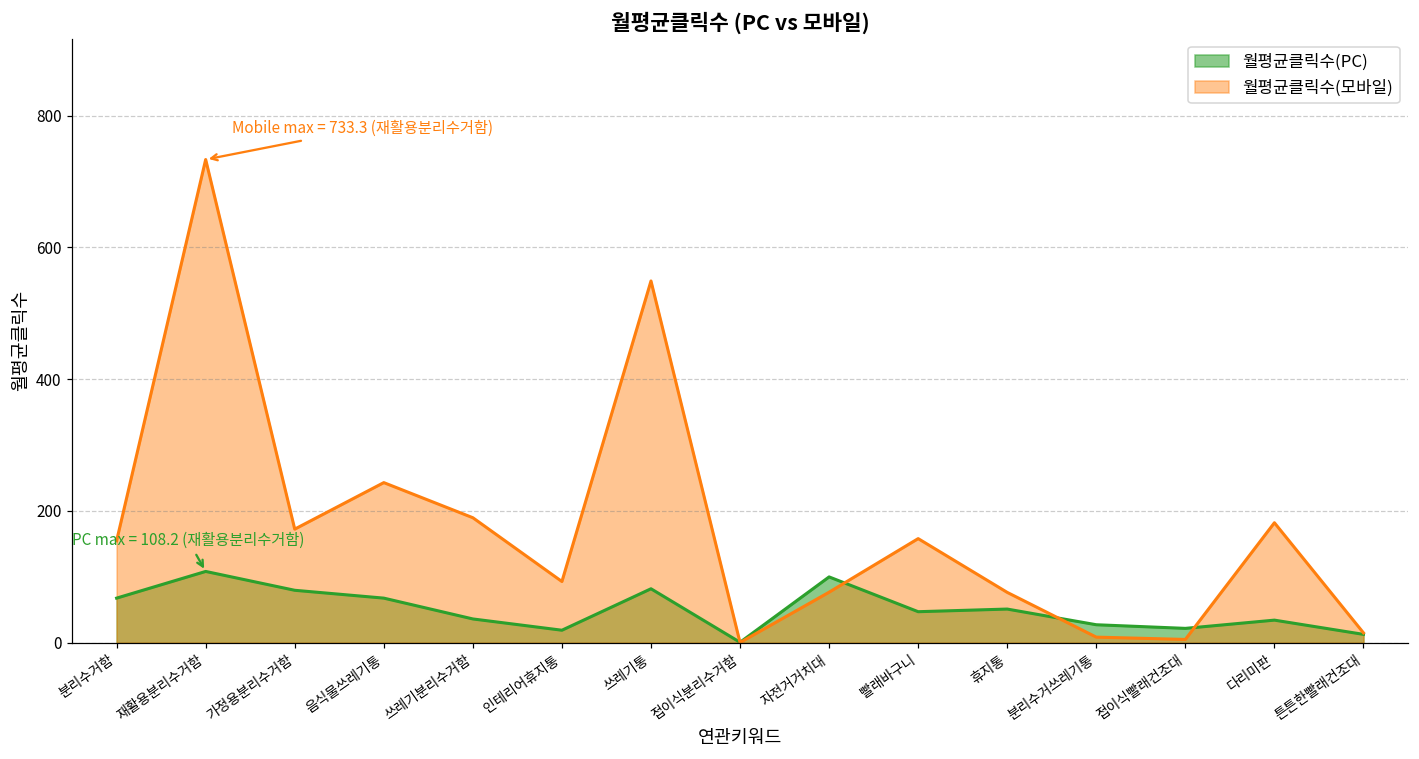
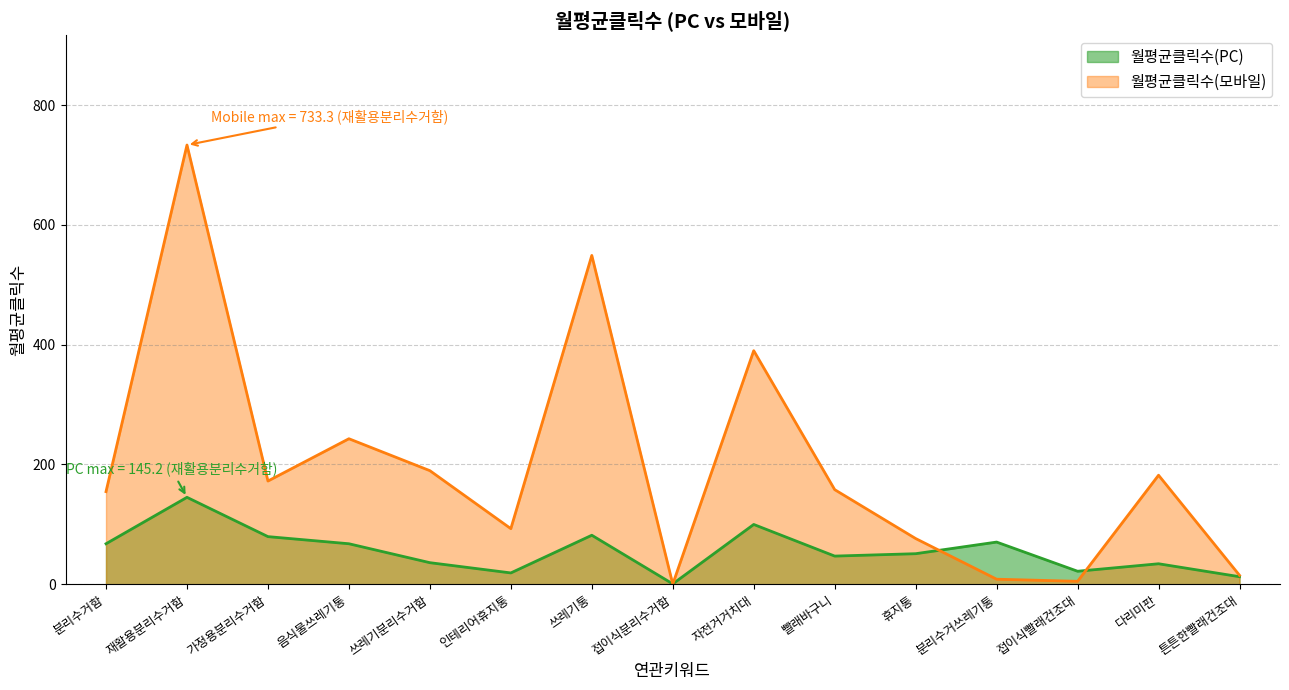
월평균클릭수(PC), 재활용분리수거함: 108.2 -> 145.2
월평균클릭수(모바일), 자전거거치대: 80 -> 390
월평균클릭수(PC), 분리수거쓰레기통: 30 -> 70
